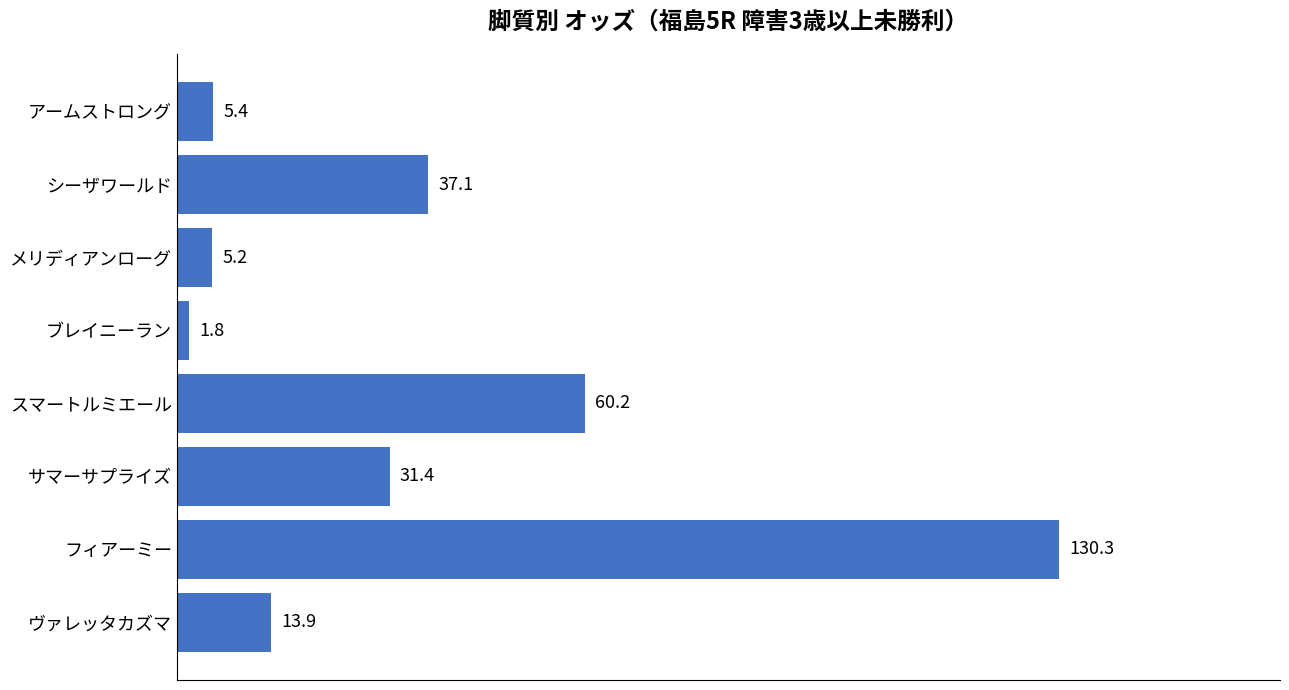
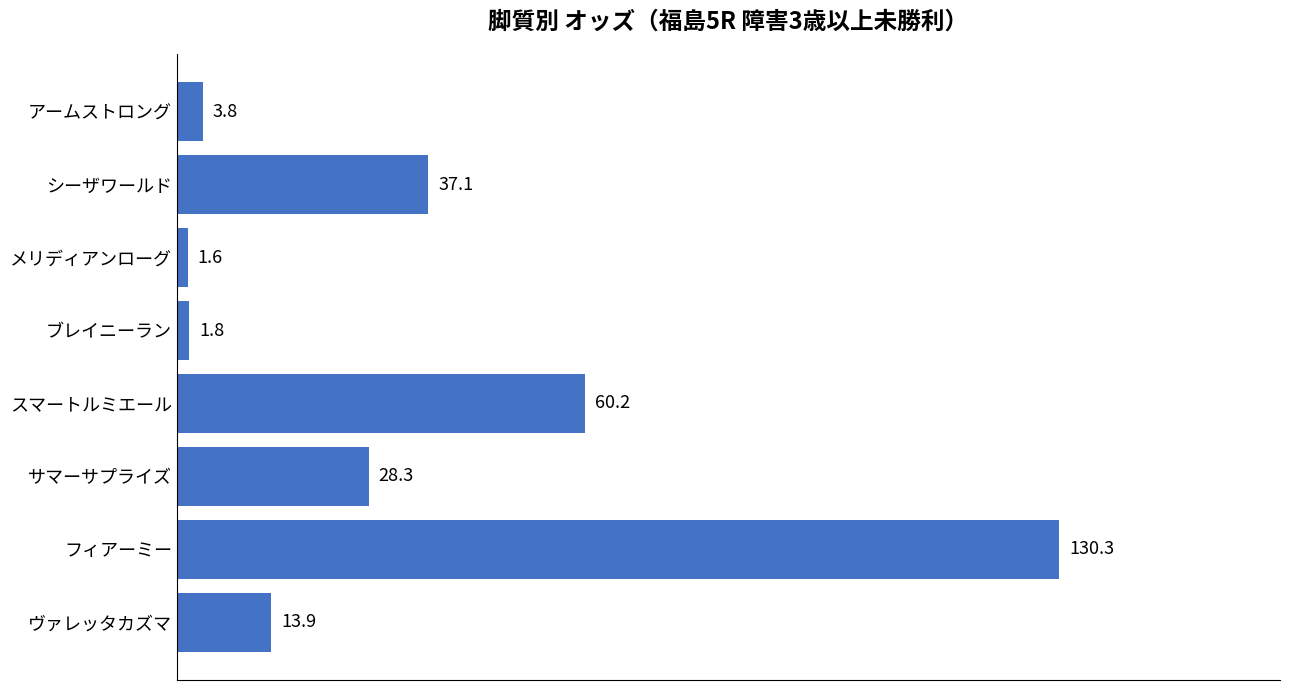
アームストロング: 5.4 -> 3.8
メリディアンローグ: 5.2 -> 1.6
サマーサプライズ: 31.4 -> 28.3
